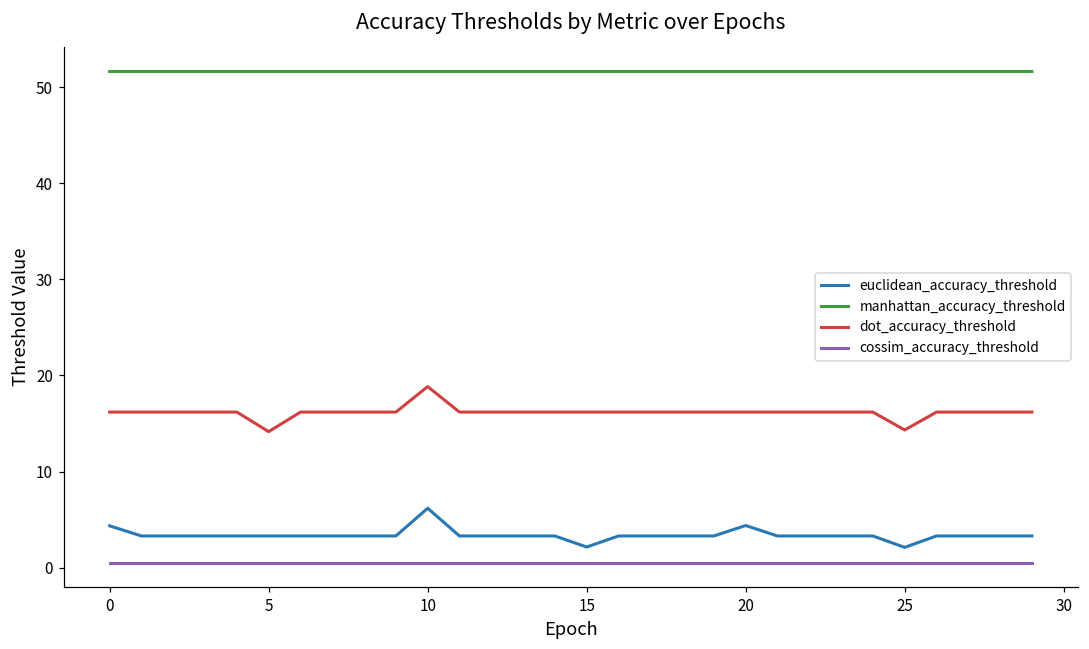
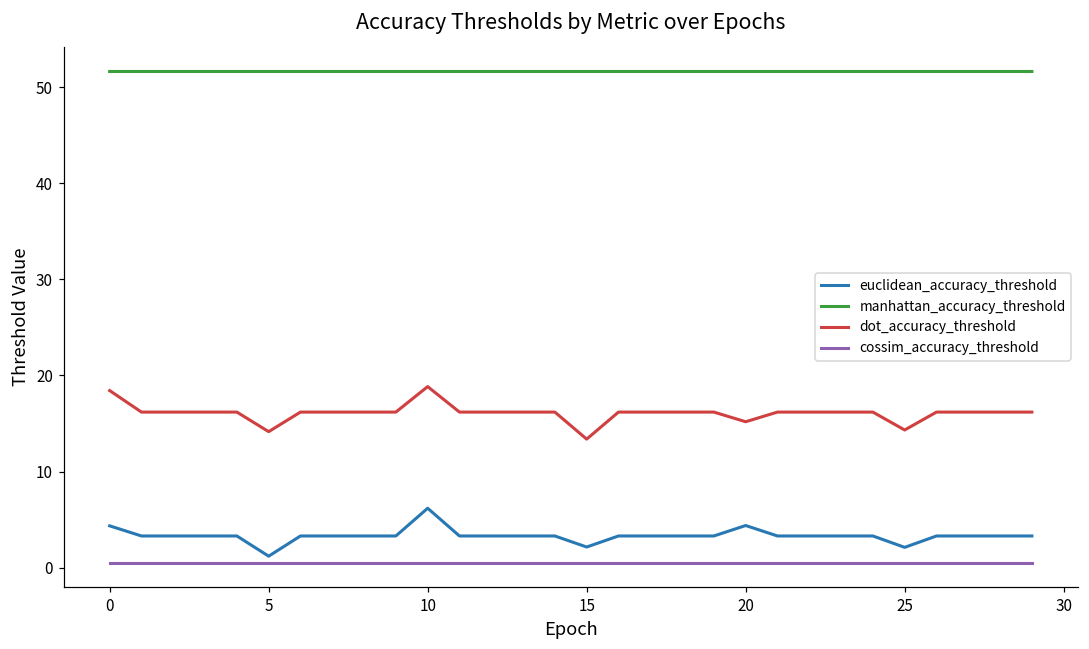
dot_accuracy_threshold, 0: 16 -> 18
euclidean_accuracy_threshold, 5: 3 -> 1
dot_accuracy_threshold, 15: 16 -> 13
dot_accuracy_threshold, 20: 16 -> 15
